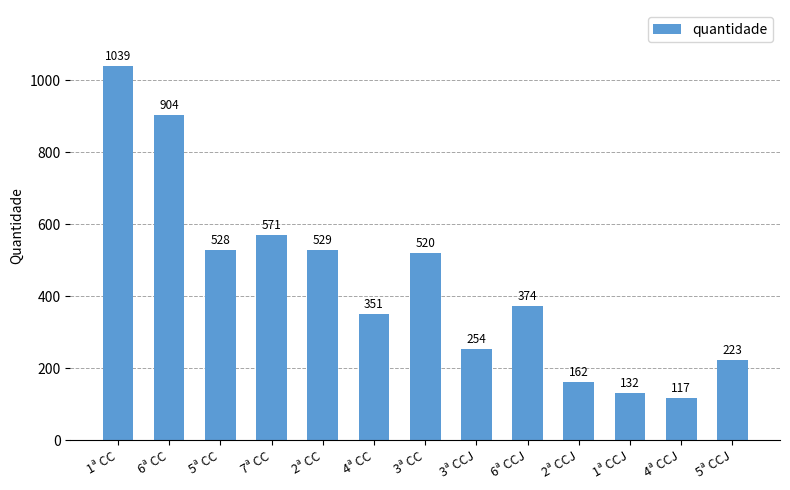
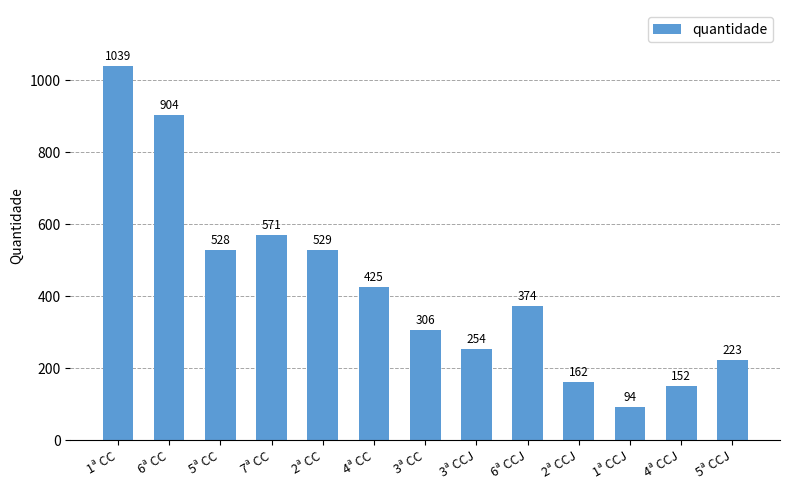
4ª CC: 351 -> 425
3ª CC: 520 -> 306
1ª CCJ: 132 -> 94
4ª CCJ: 117 -> 152
